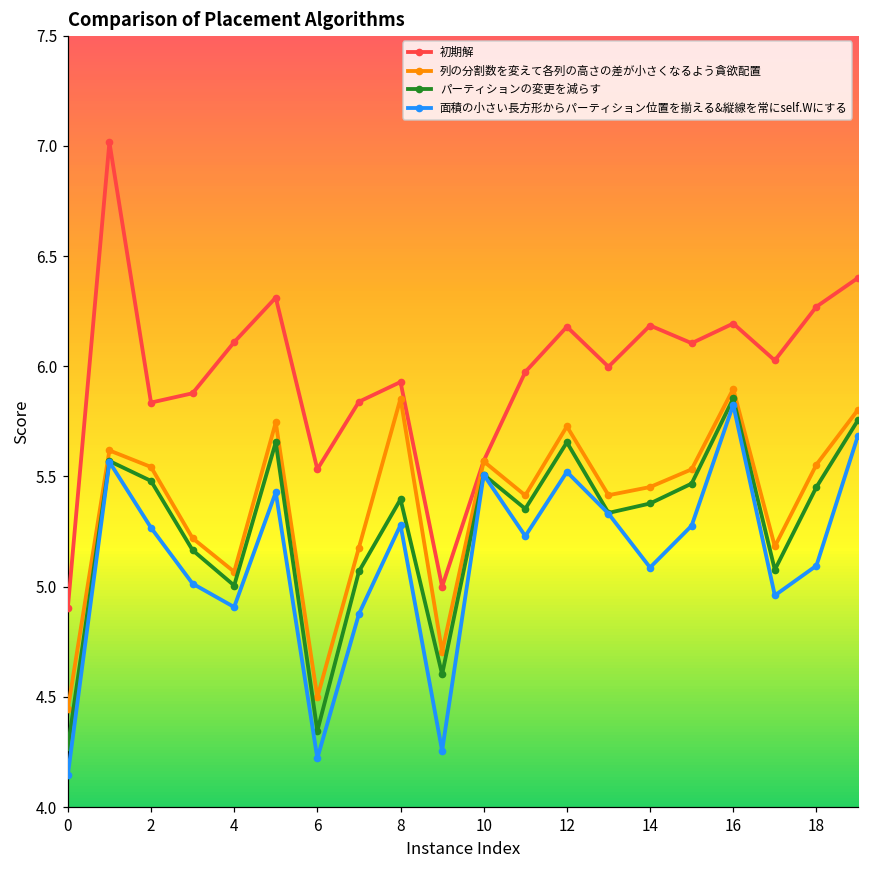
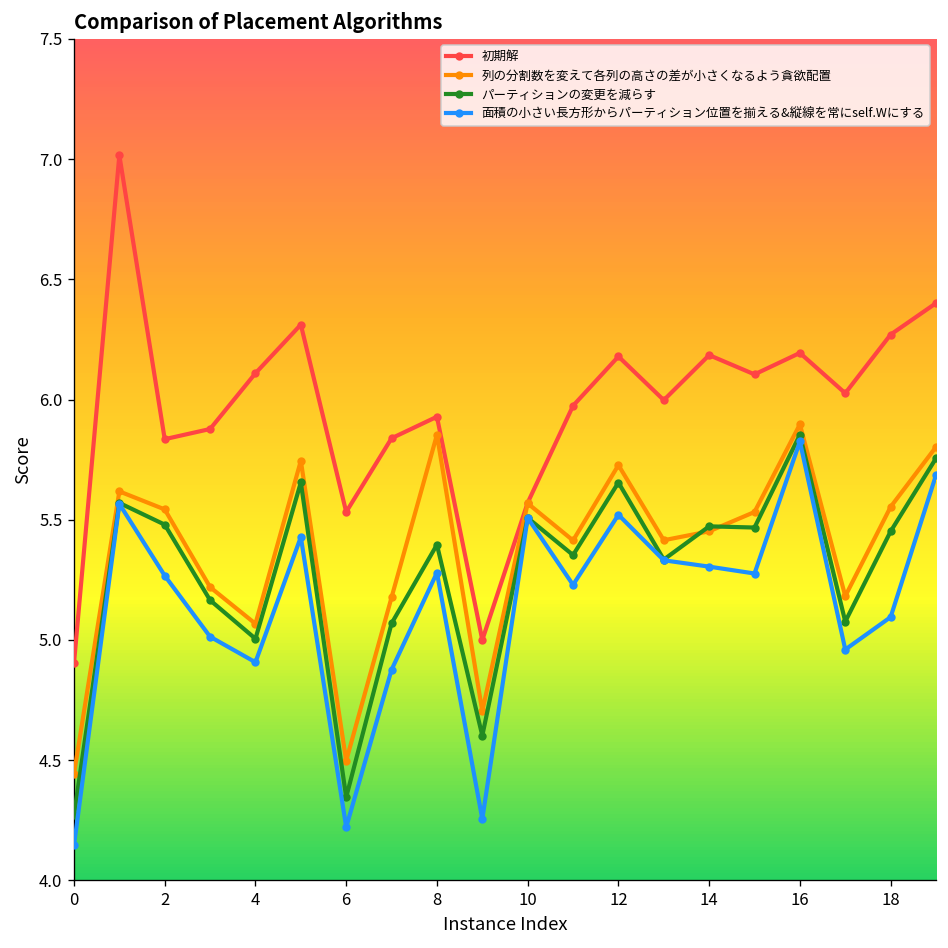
パーティションの変更を減らす, 14: 5.38 -> 5.47
面積の小さい長方形からパーティション位置を揃える&縦線を常にself.Wにする, 14: 5.09 -> 5.31
